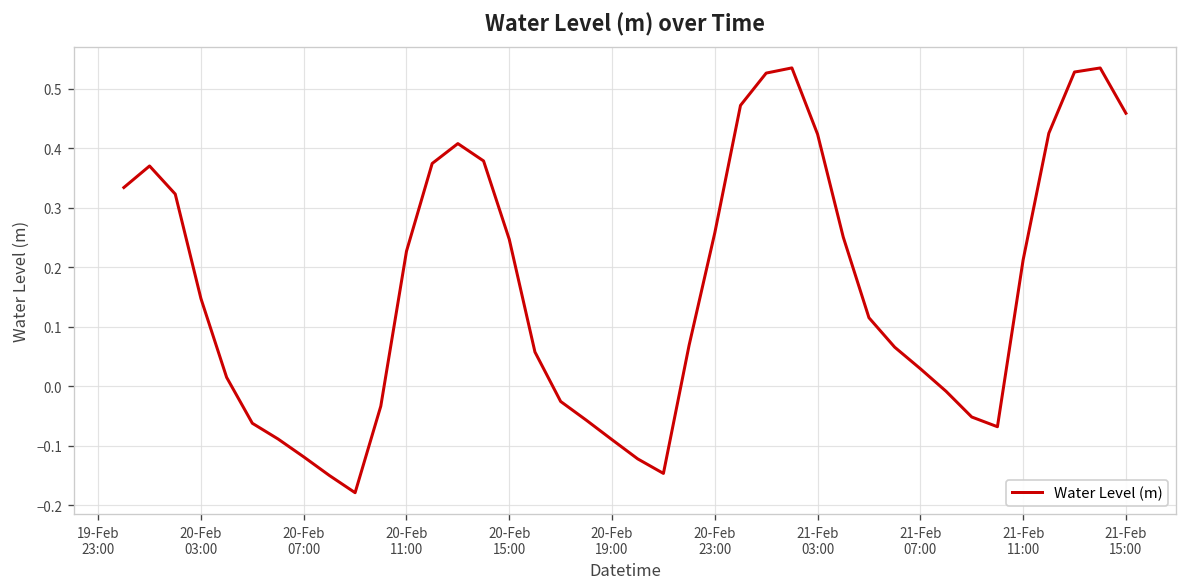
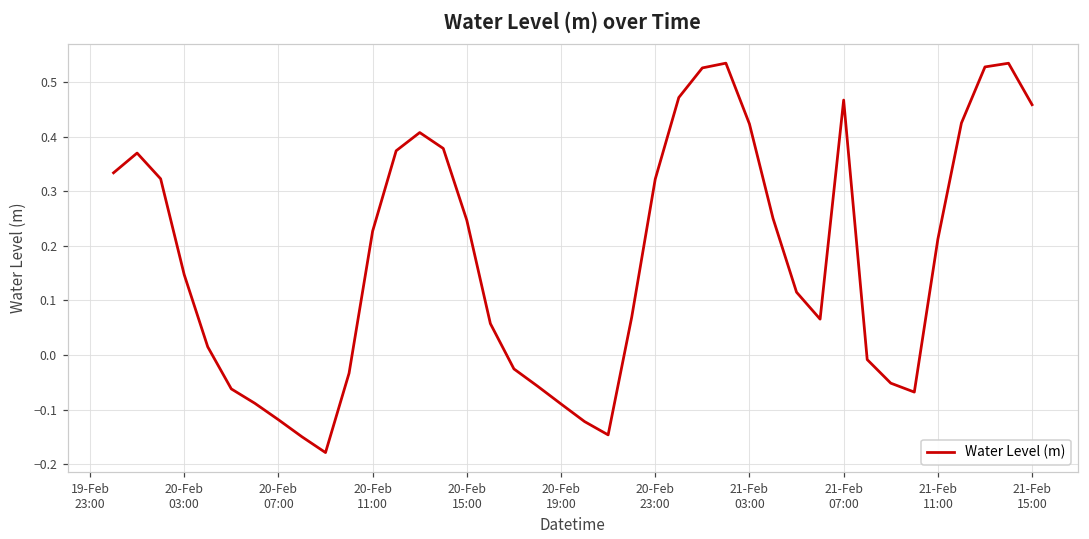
20-Feb 23:00: 0.26 -> 0.32
21-Feb 07:00: 0.03 -> 0.47
